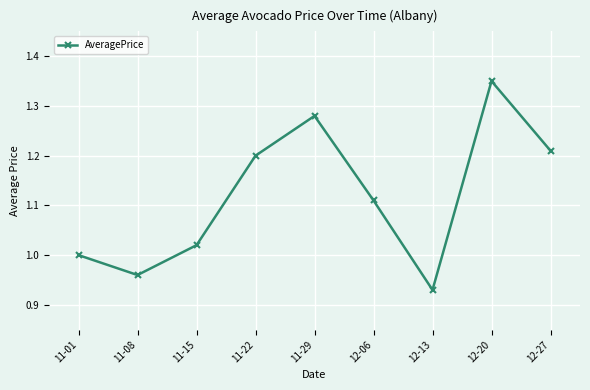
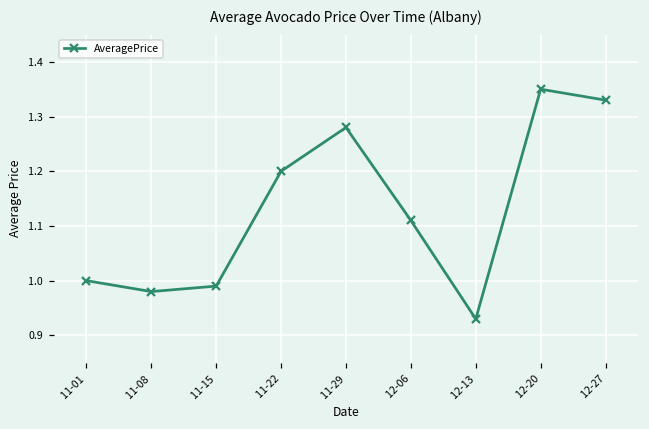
11-08: 0.96 -> 0.98
11-15: 1.02 -> 0.99
12-27: 1.21 -> 1.33
